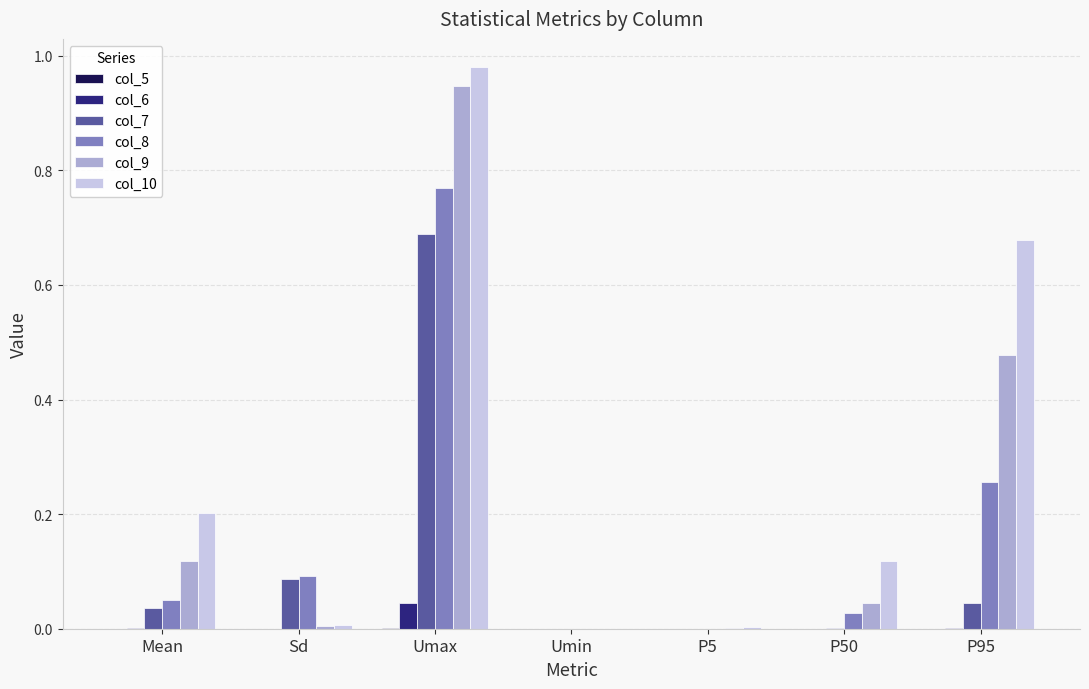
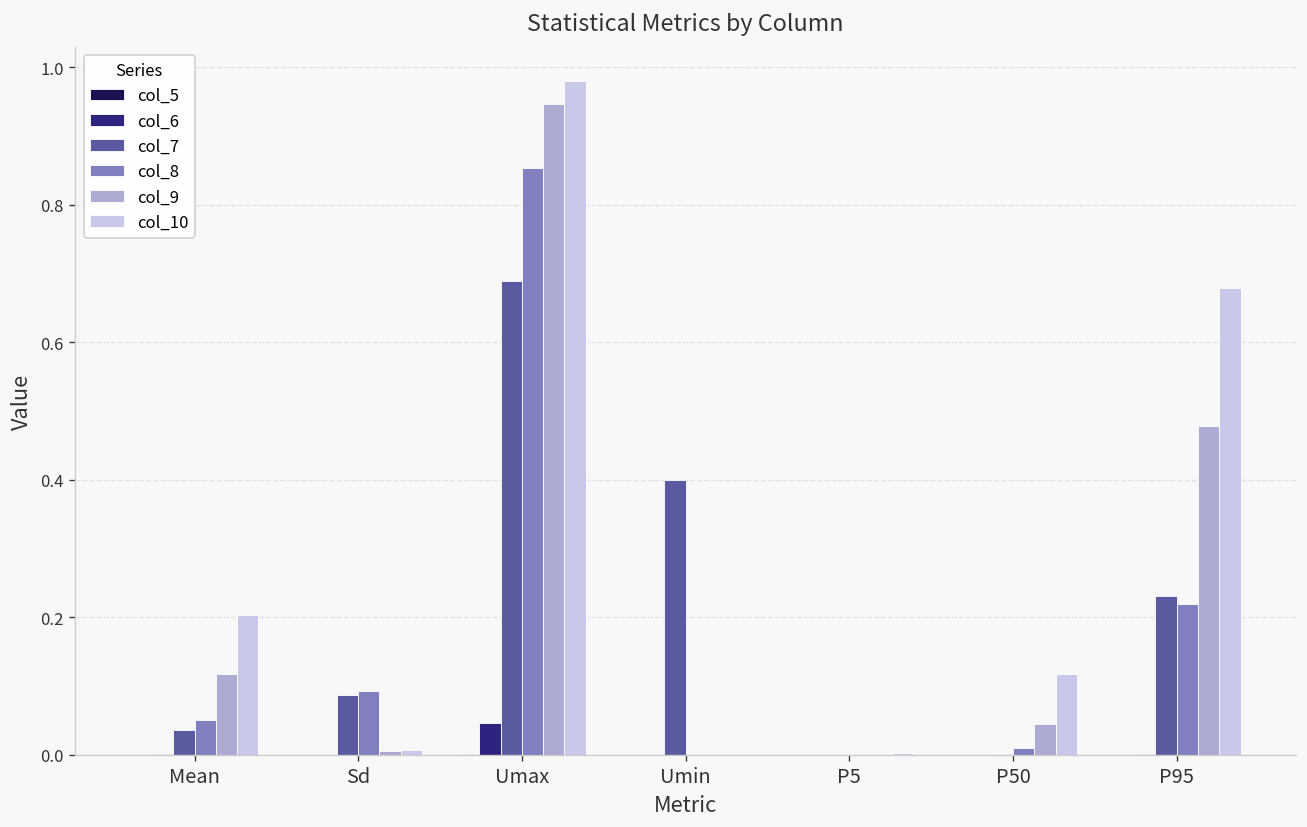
col_8, Umax: 0.77 -> 0.85
col_7, Umin: 0.0 -> 0.4
col_8, P50: 0.03 -> 0.01
col_7, P95: 0.04 -> 0.23
col_8, P95: 0.26 -> 0.22
